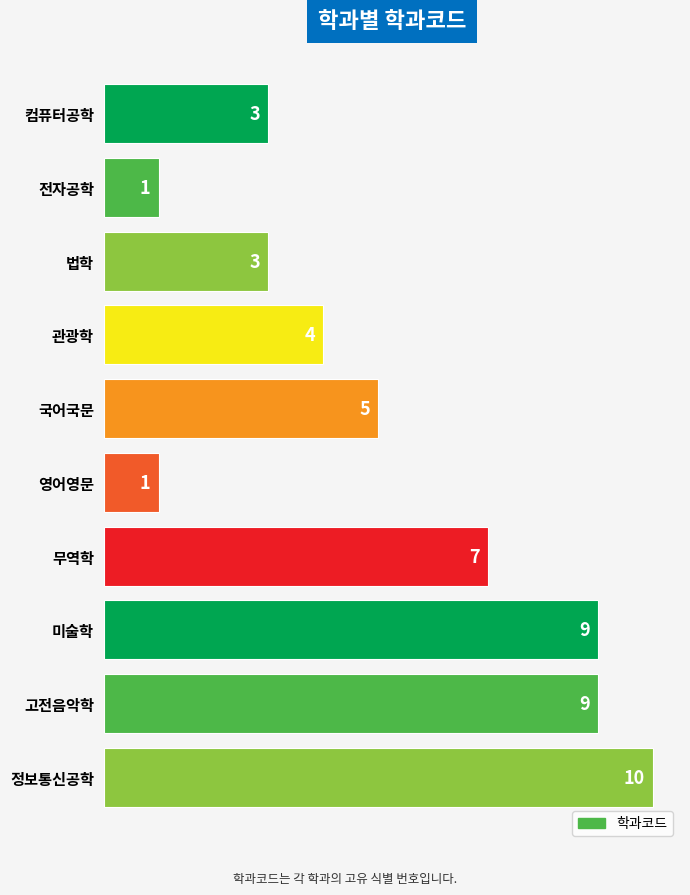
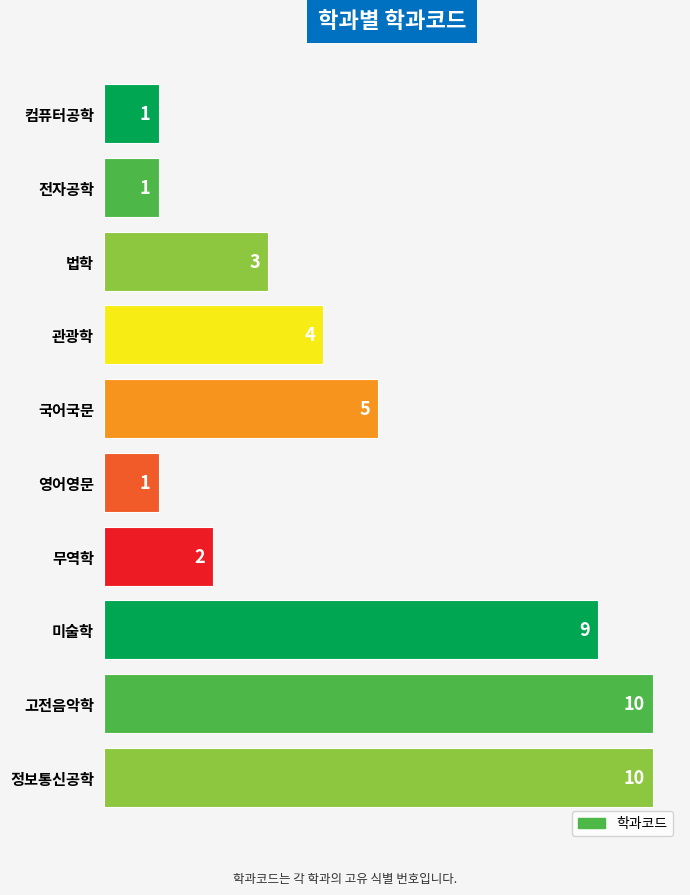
컴퓨터공학: 3 -> 1
무역학: 7 -> 2
고전음악학: 9 -> 10
